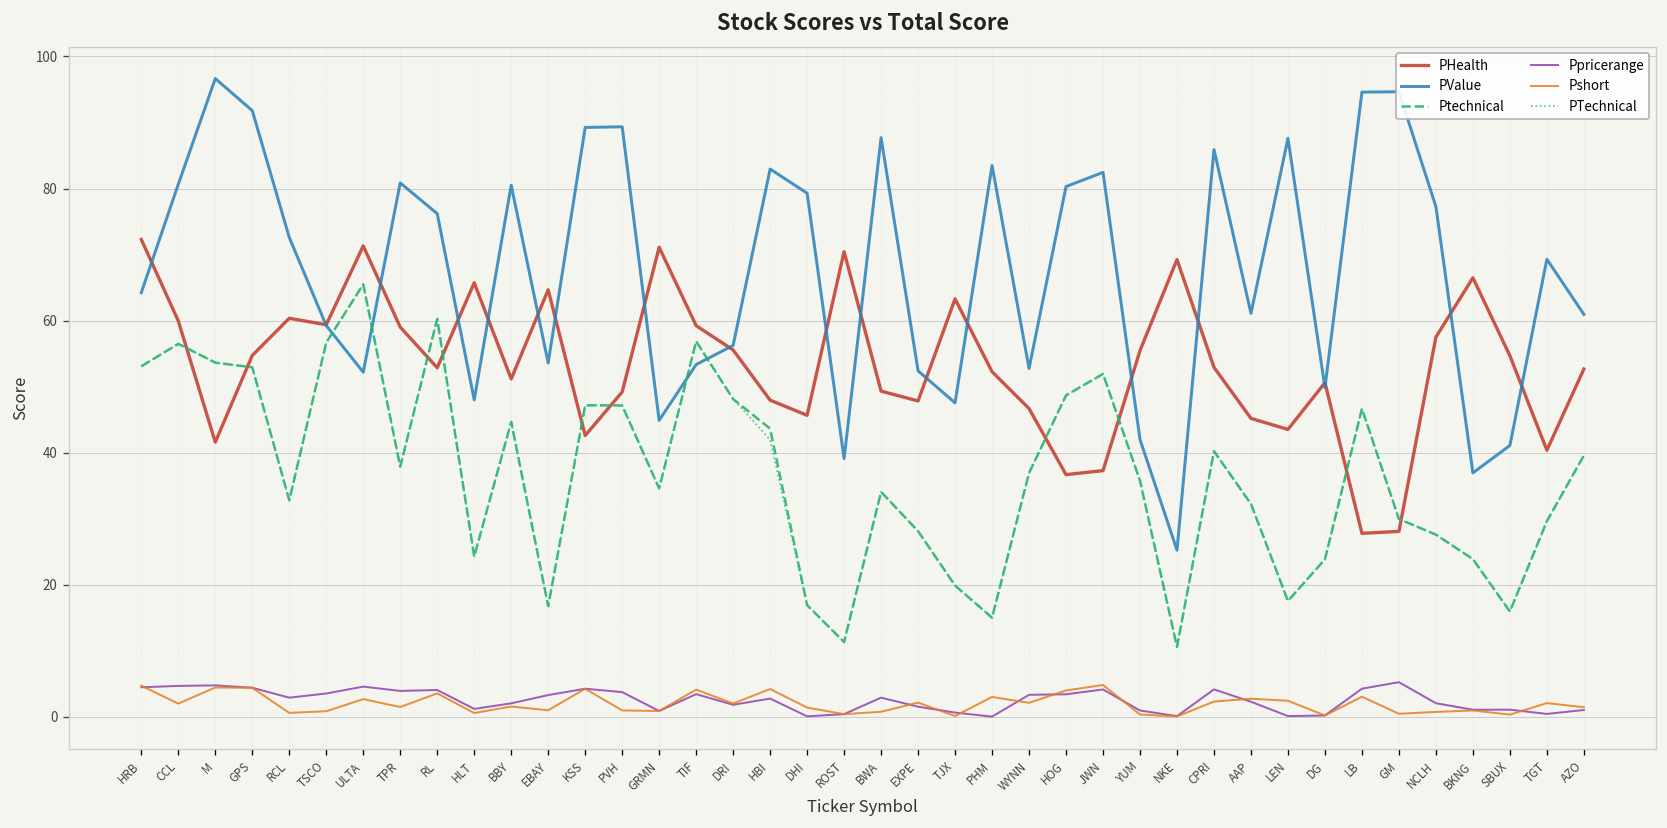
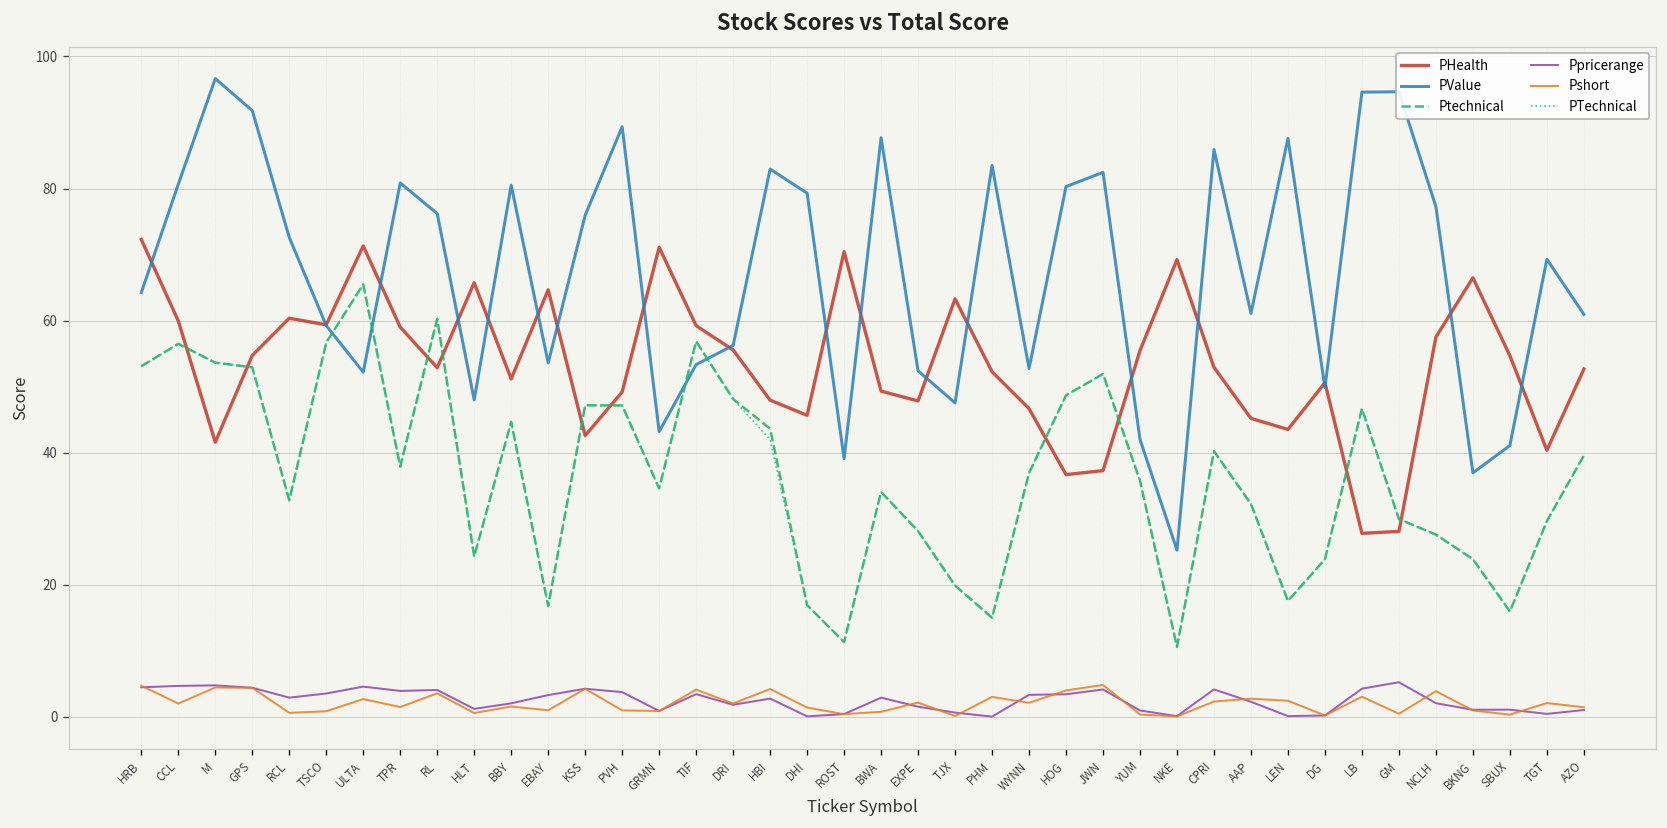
PValue, KSS: 89 -> 76
PValue, GRMN: 45 -> 43
Pshort, NCLH: 1 -> 4
